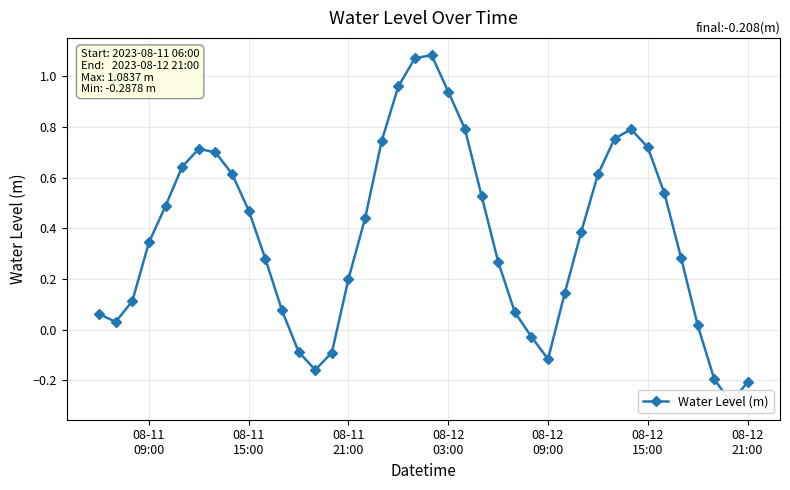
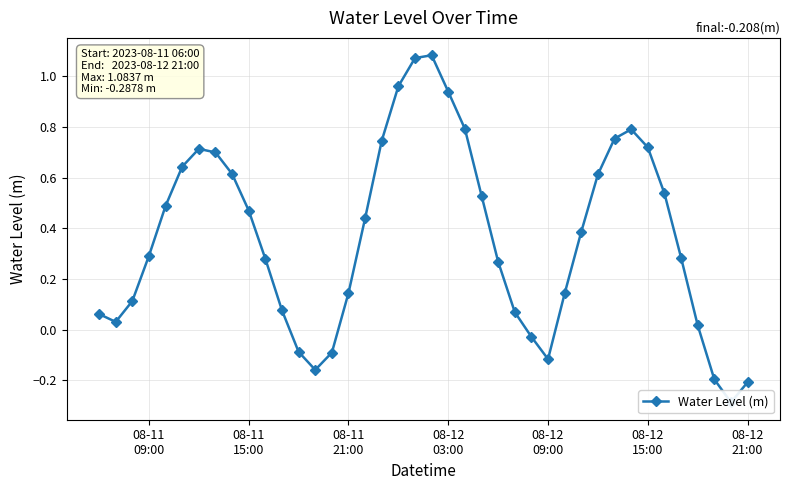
08-11 09:00: 0.34 -> 0.29
08-11 21:00: 0.20 -> 0.14
